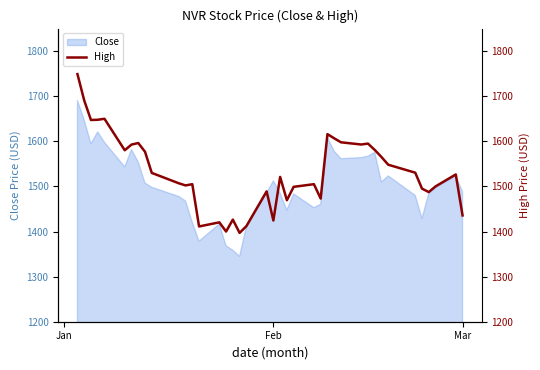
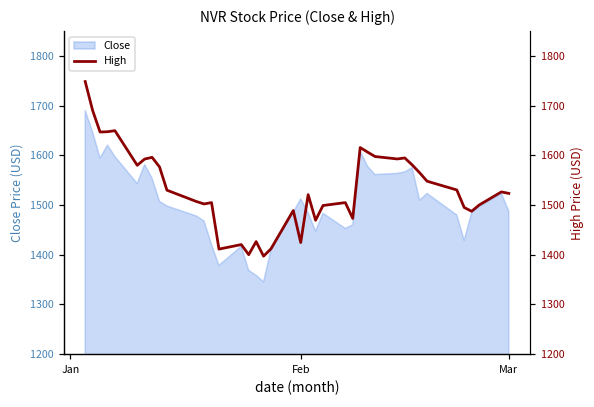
High, Mar: 1440 -> 1520
